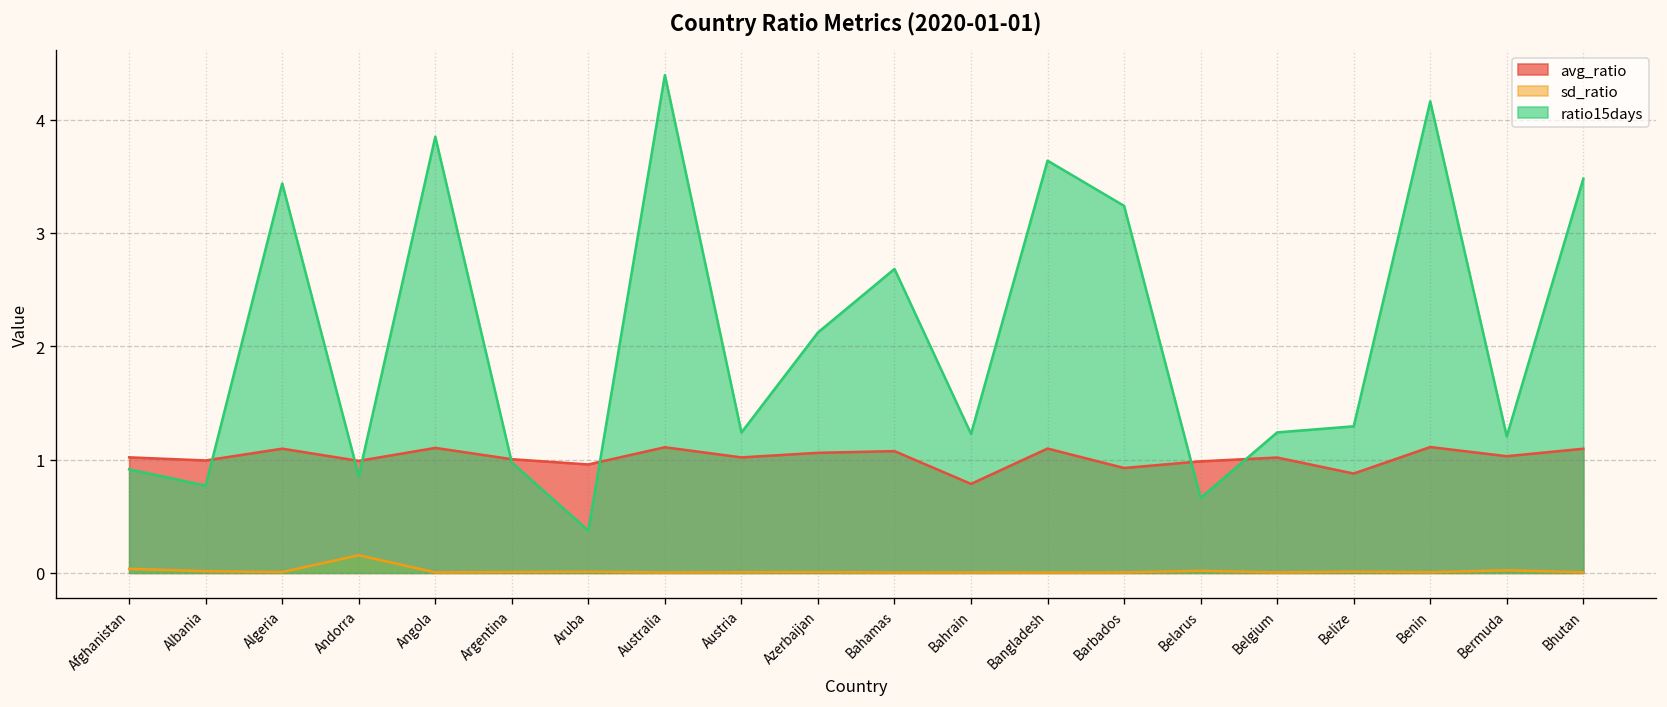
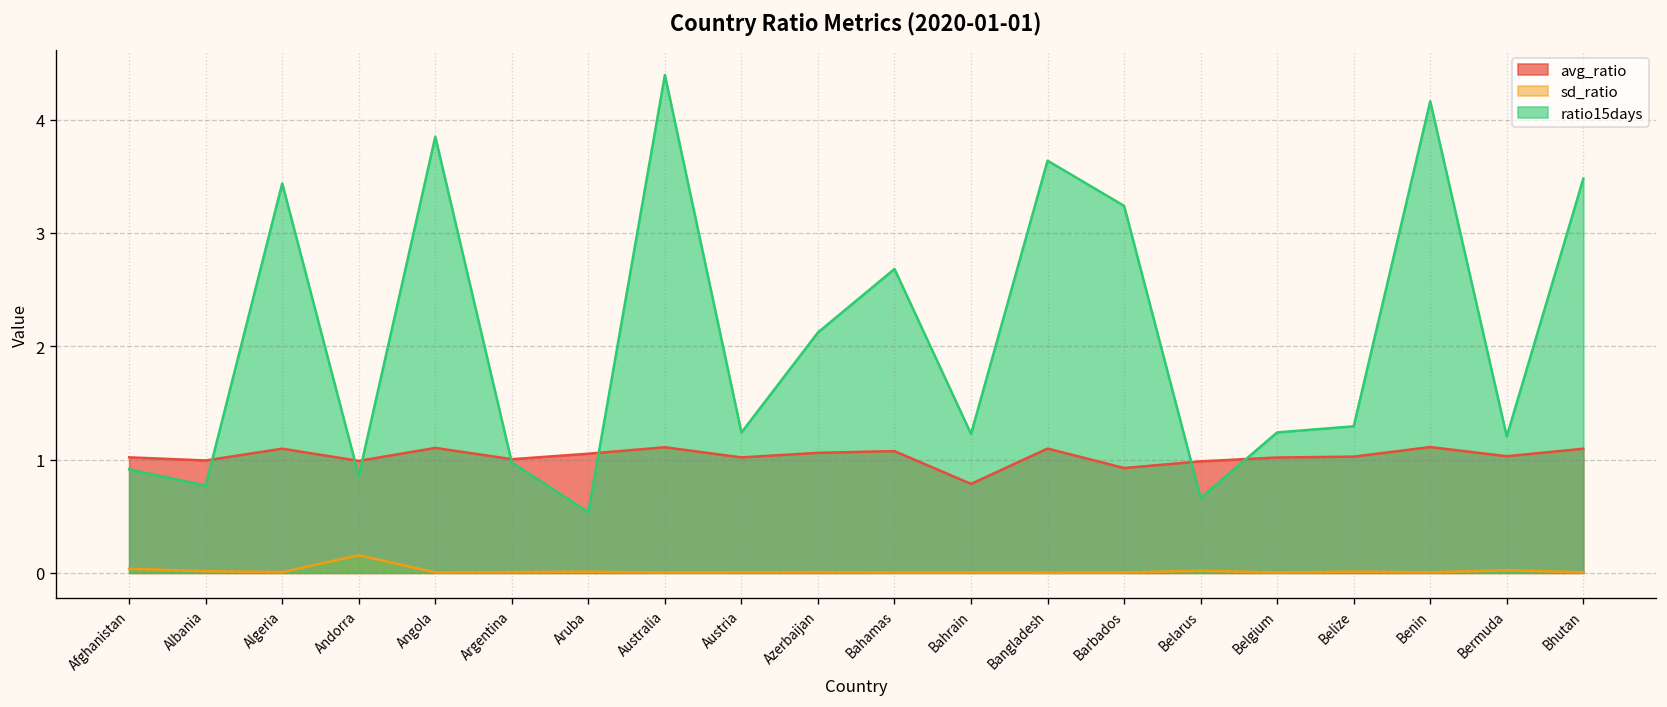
avg_ratio, Aruba: 1.0 -> 1.1
ratio15days, Aruba: 0.4 -> 0.5
avg_ratio, Belize: 0.9 -> 1.0
